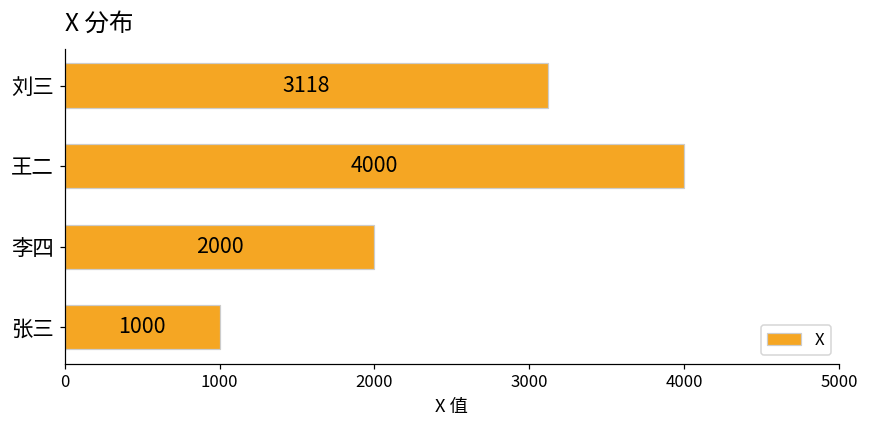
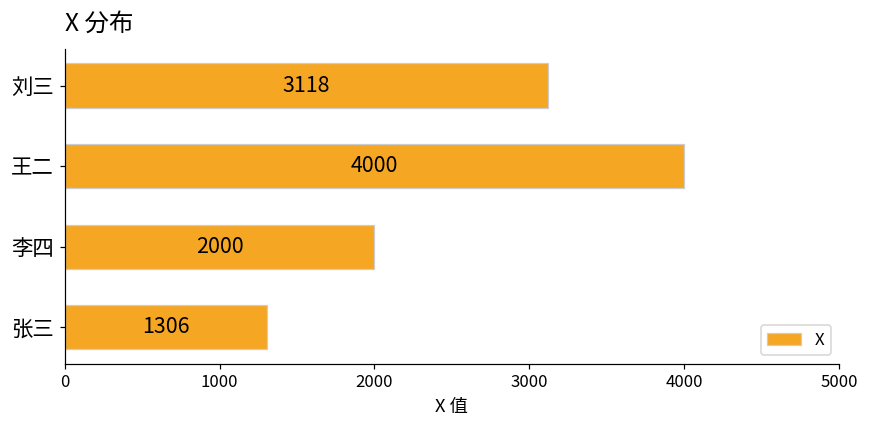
张三: 1000 -> 1306
